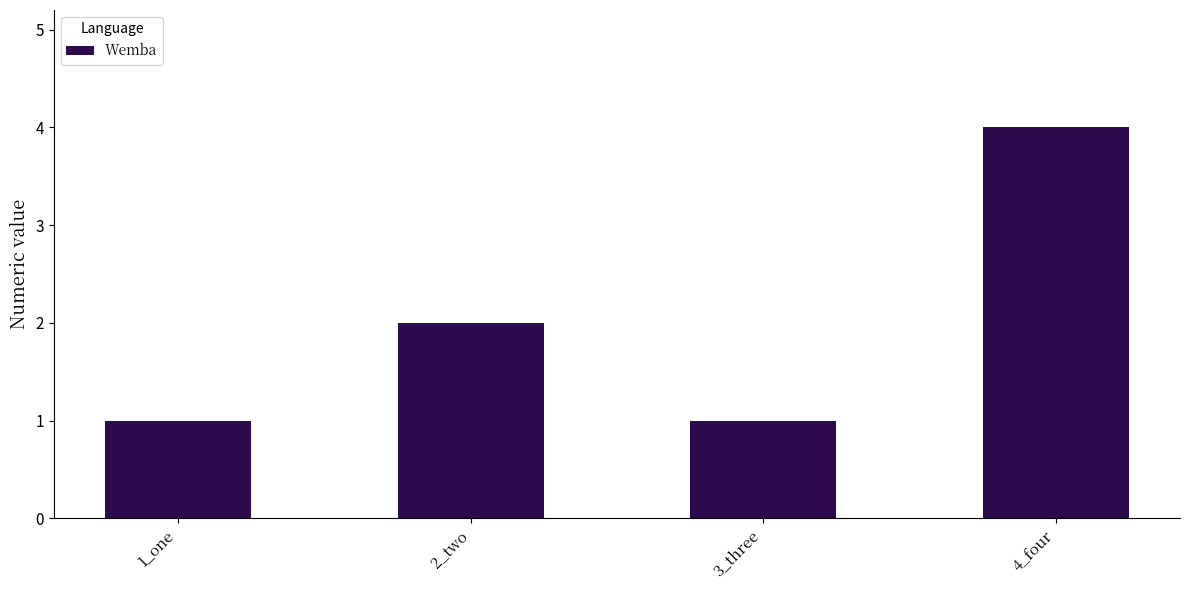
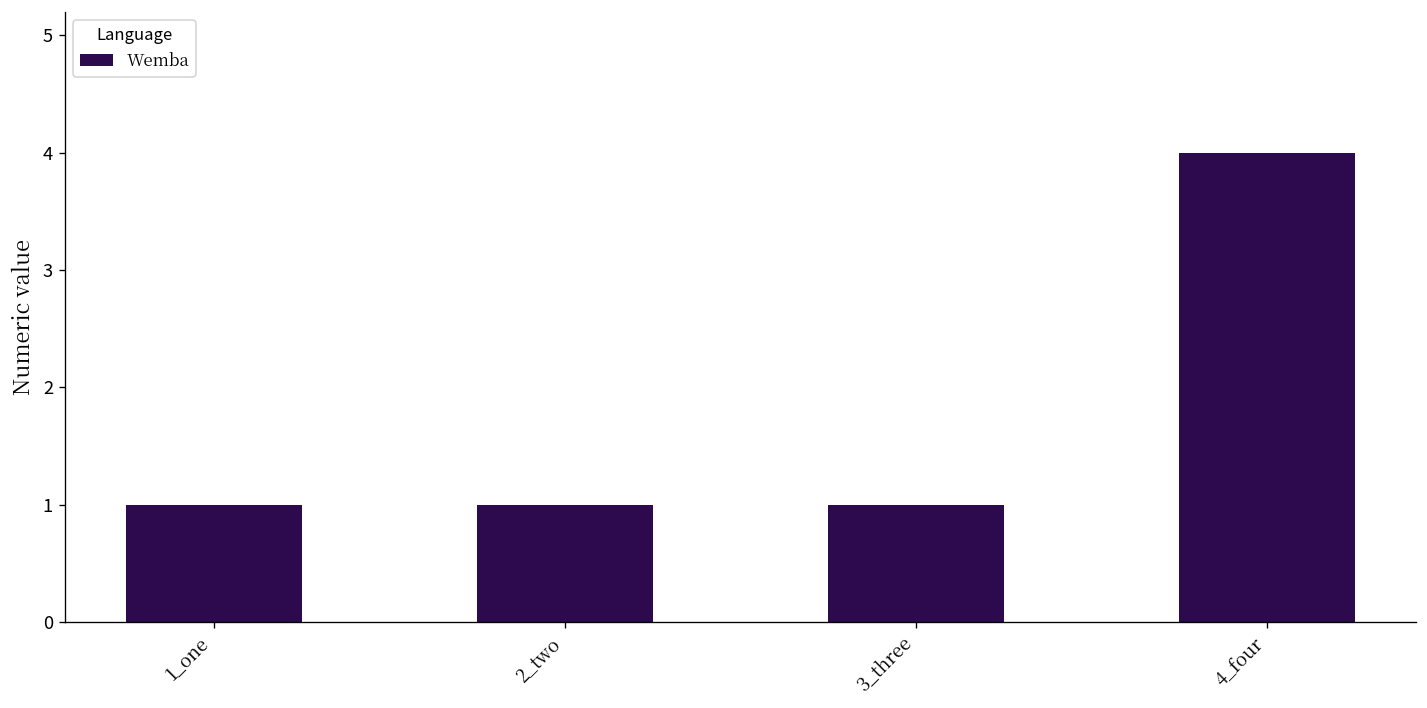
2_two: 2 -> 1
